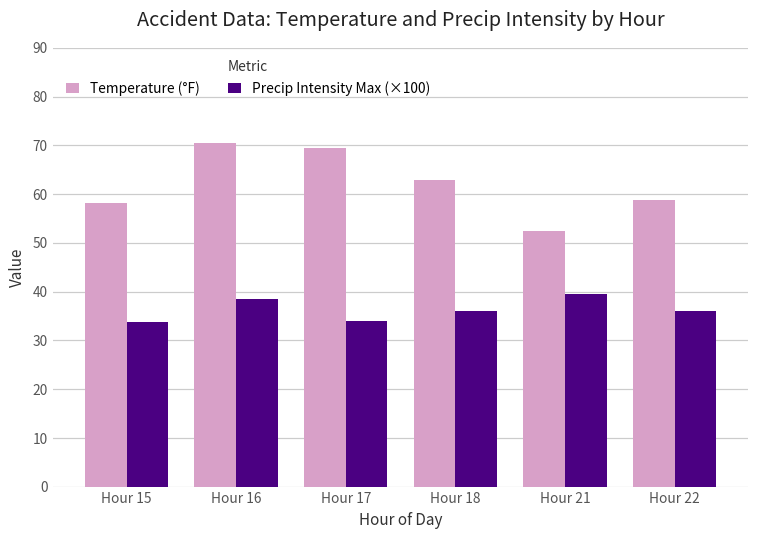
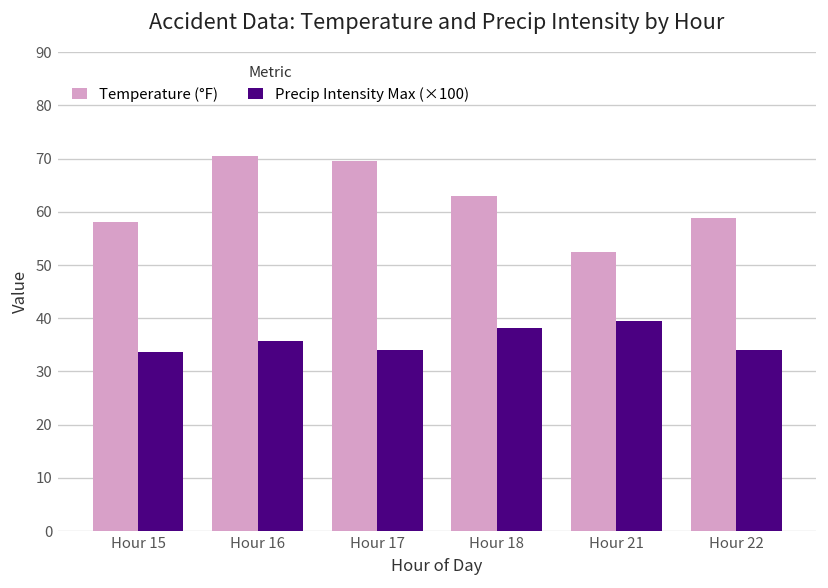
Precip Intensity Max (×100), Hour 16: 39 -> 36
Precip Intensity Max (×100), Hour 18: 36 -> 38
Precip Intensity Max (×100), Hour 22: 36 -> 34
